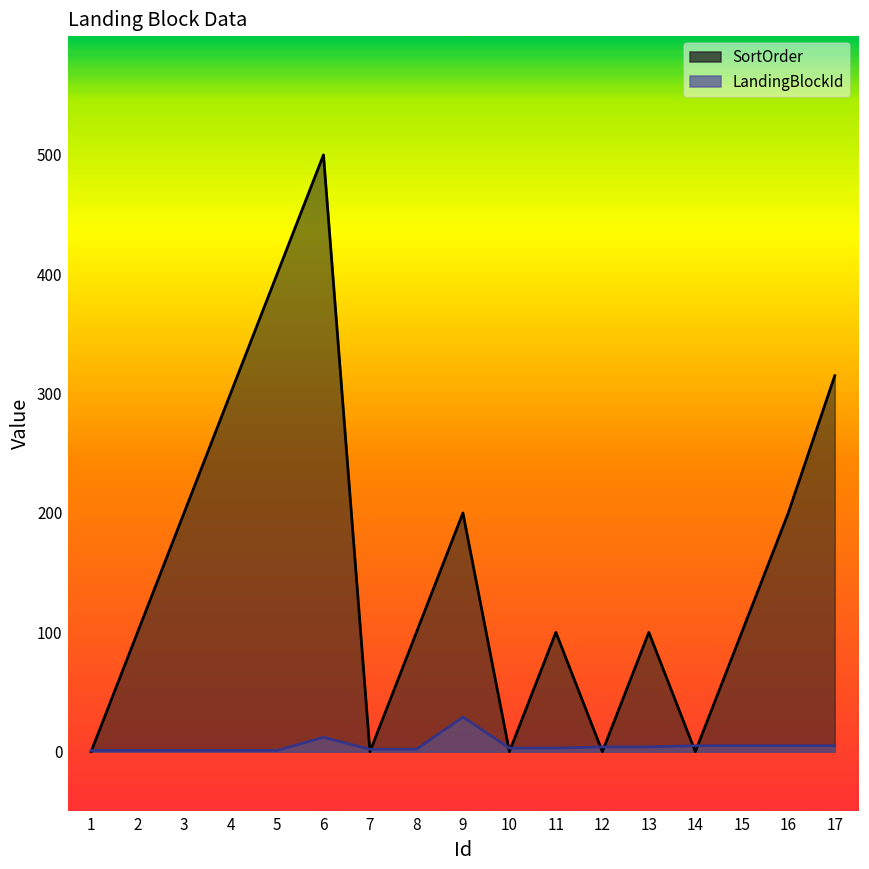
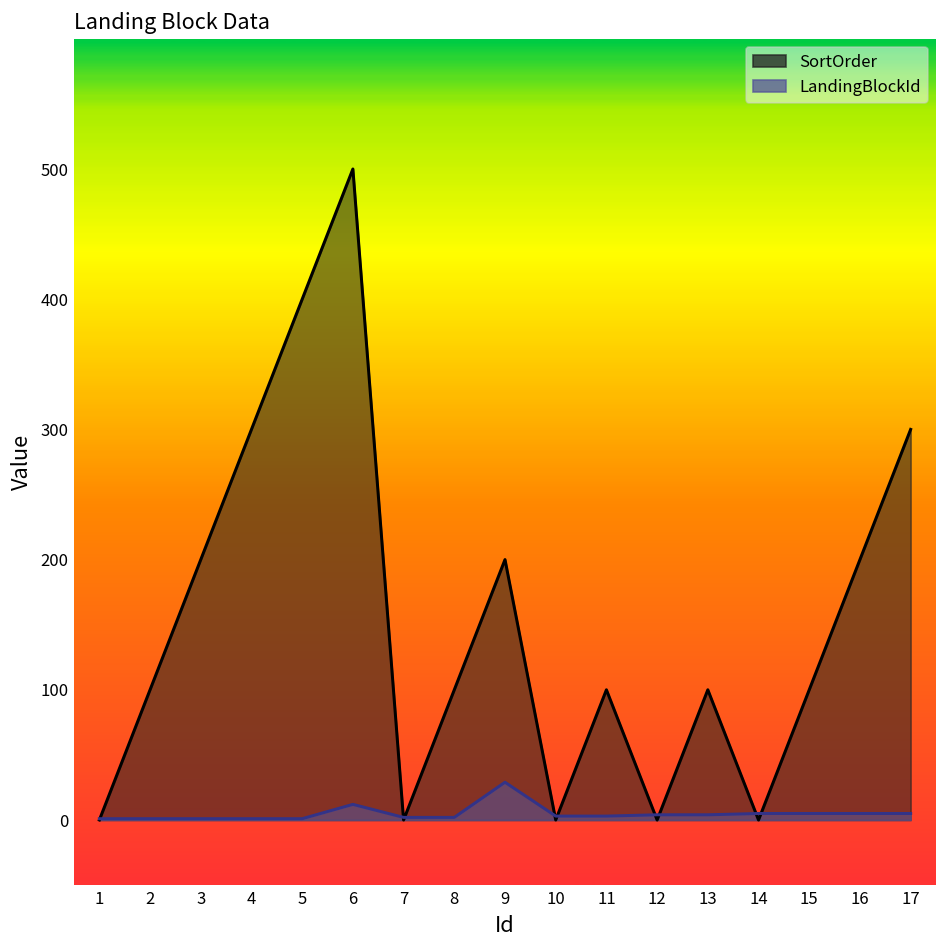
SortOrder, 17: 315 -> 300
